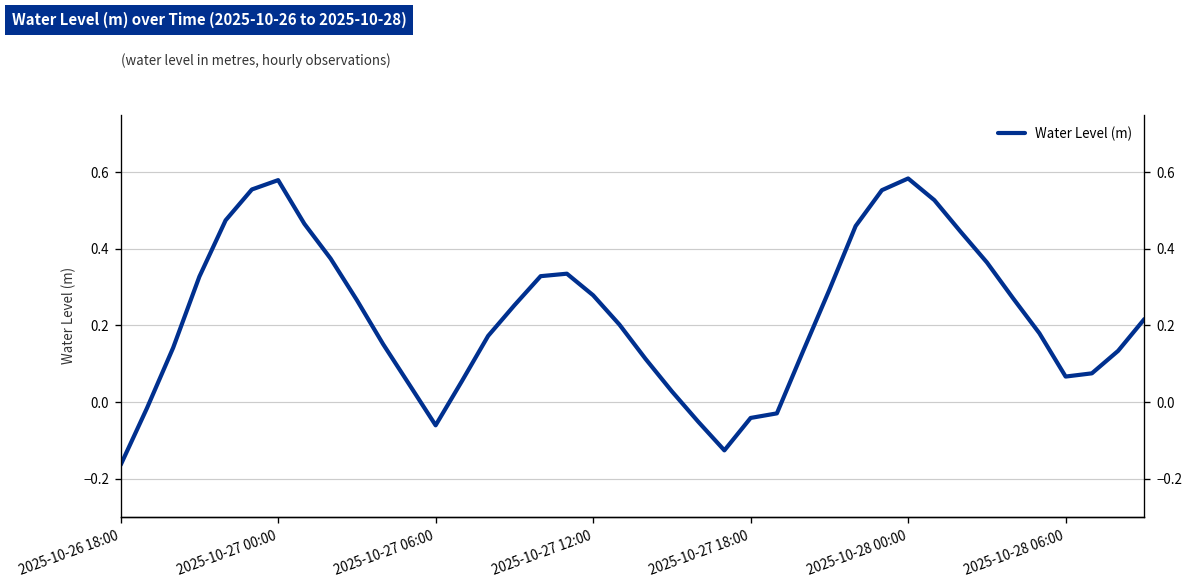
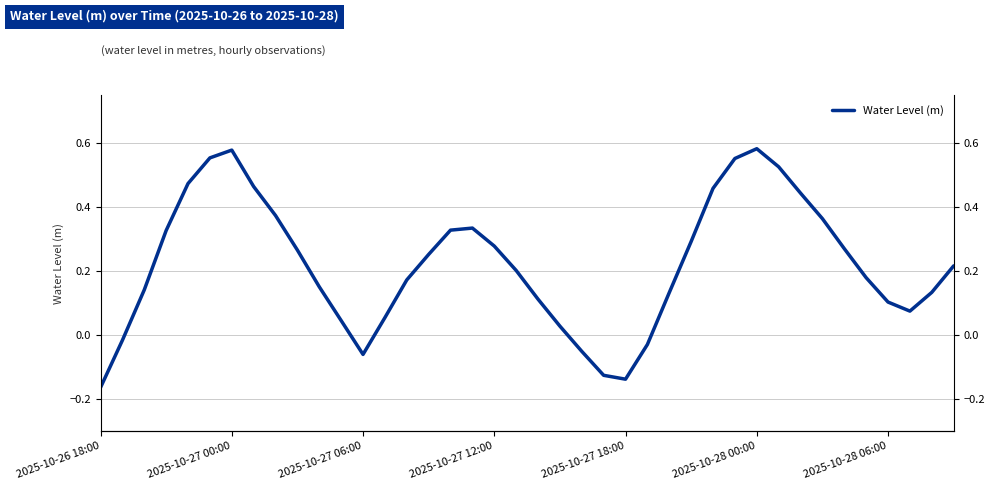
2025-10-27 18:00: -0.04 -> -0.14
2025-10-28 06:00: 0.07 -> 0.10
